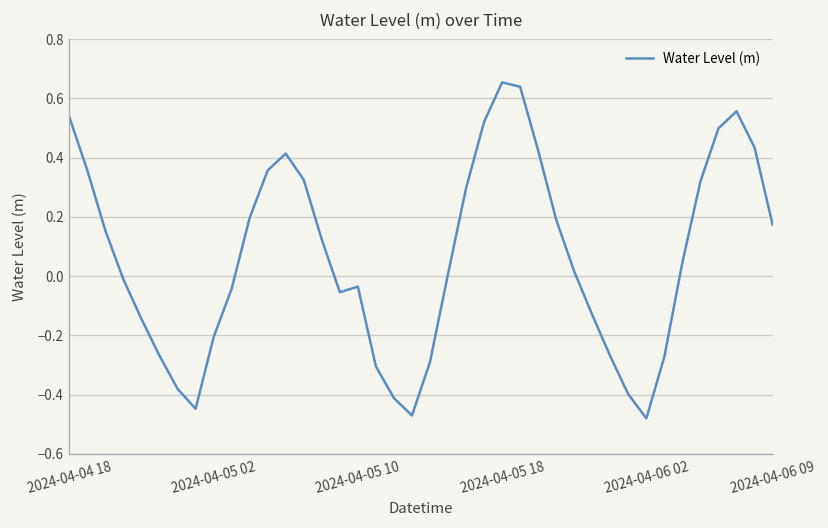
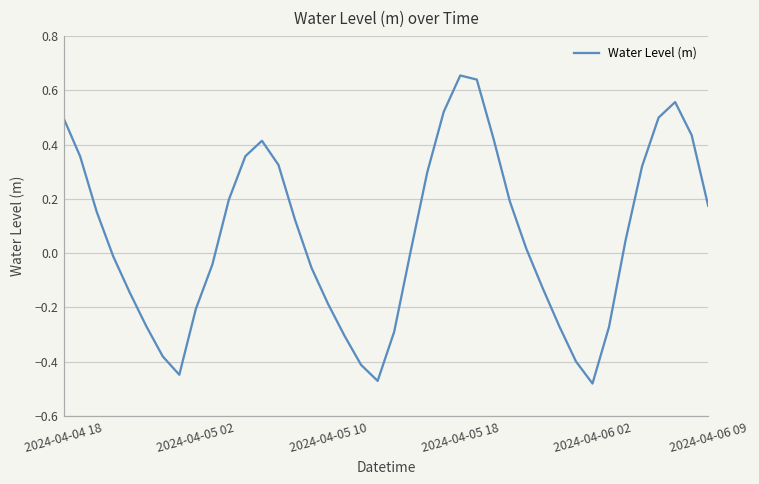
2024-04-04 18: 0.54 -> 0.50
2024-04-05 10: -0.04 -> -0.19
